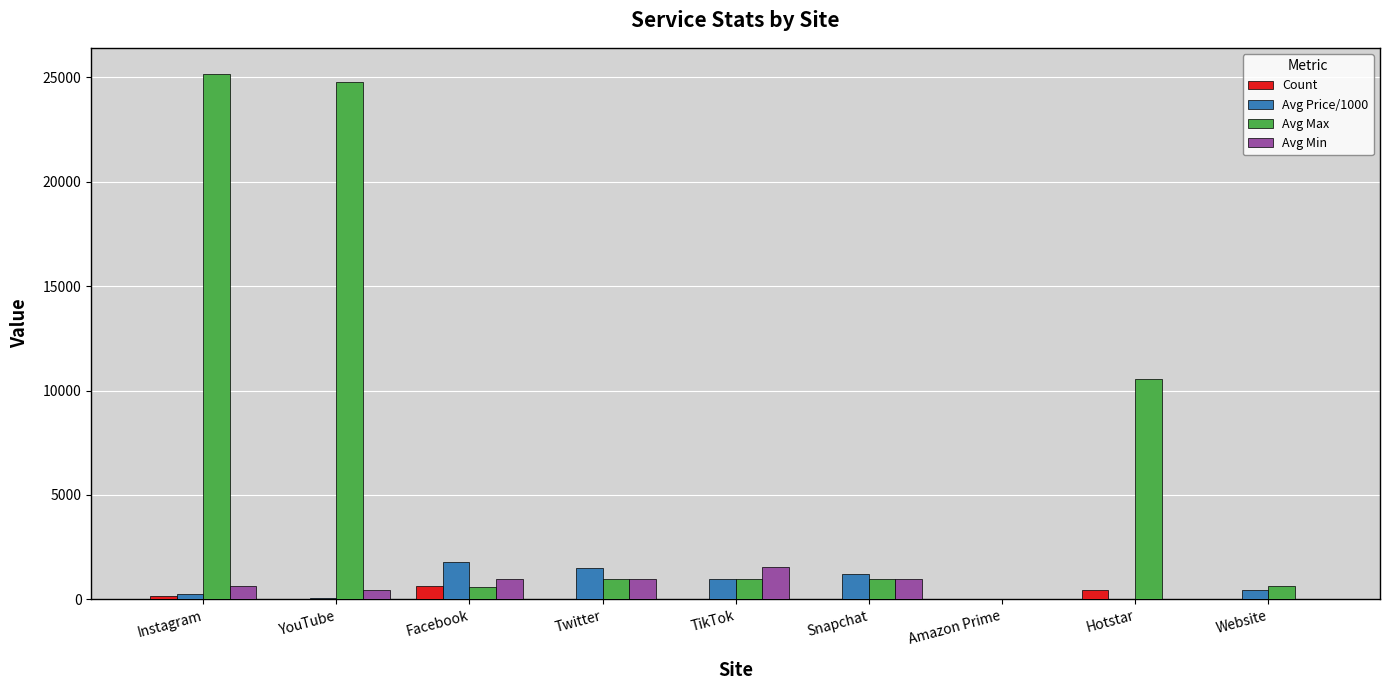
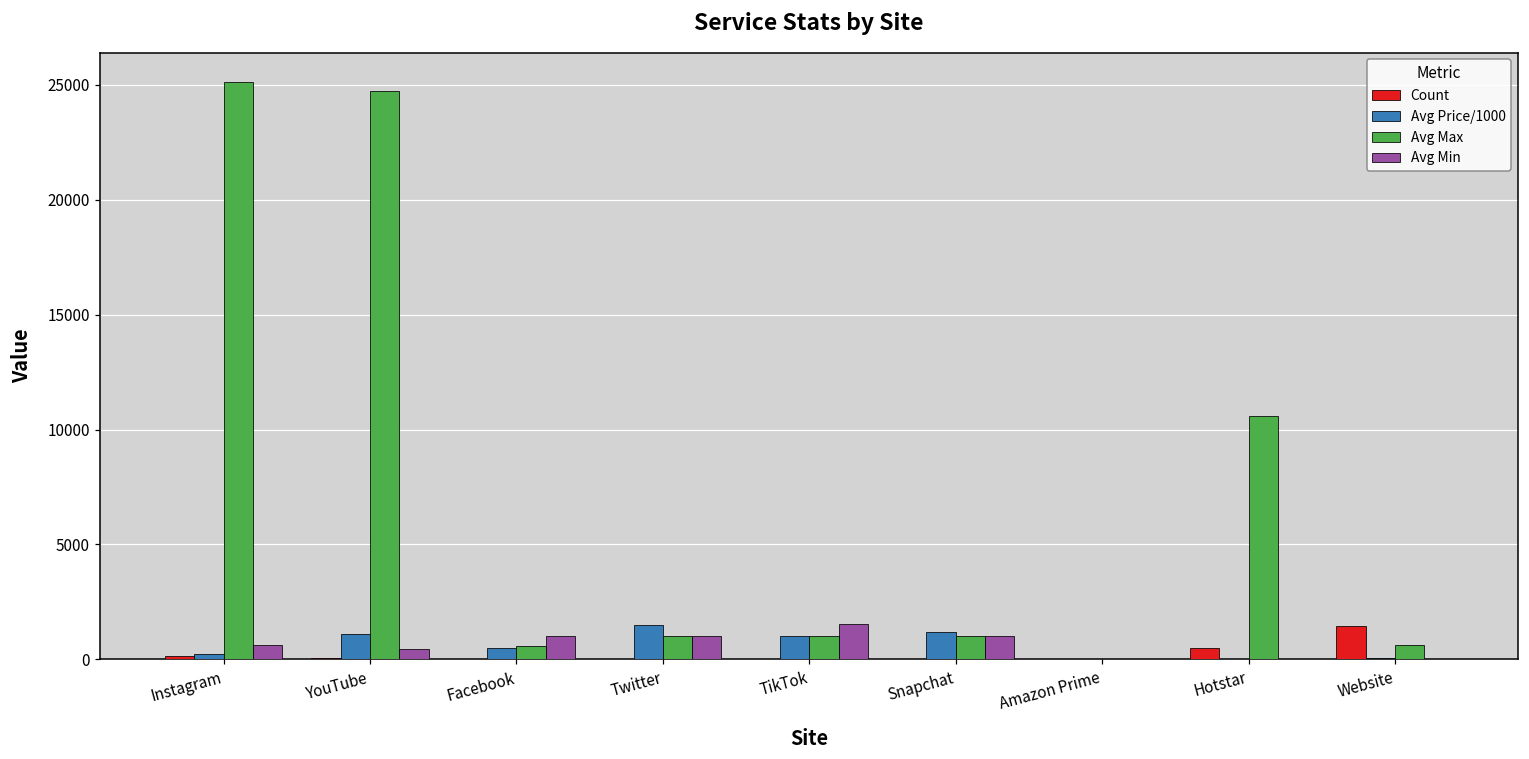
Avg Price/1000, YouTube: 100 -> 1100
Count, Facebook: 600 -> 0
Avg Price/1000, Facebook: 1800 -> 500
Count, Website: 0 -> 1500
Avg Price/1000, Website: 500 -> 100
